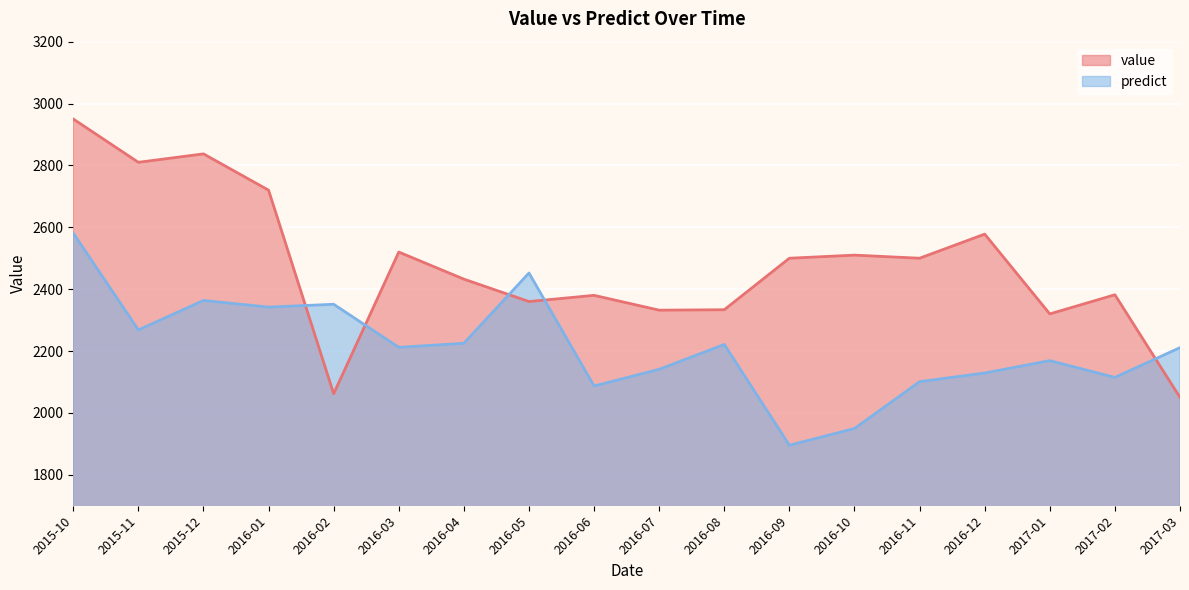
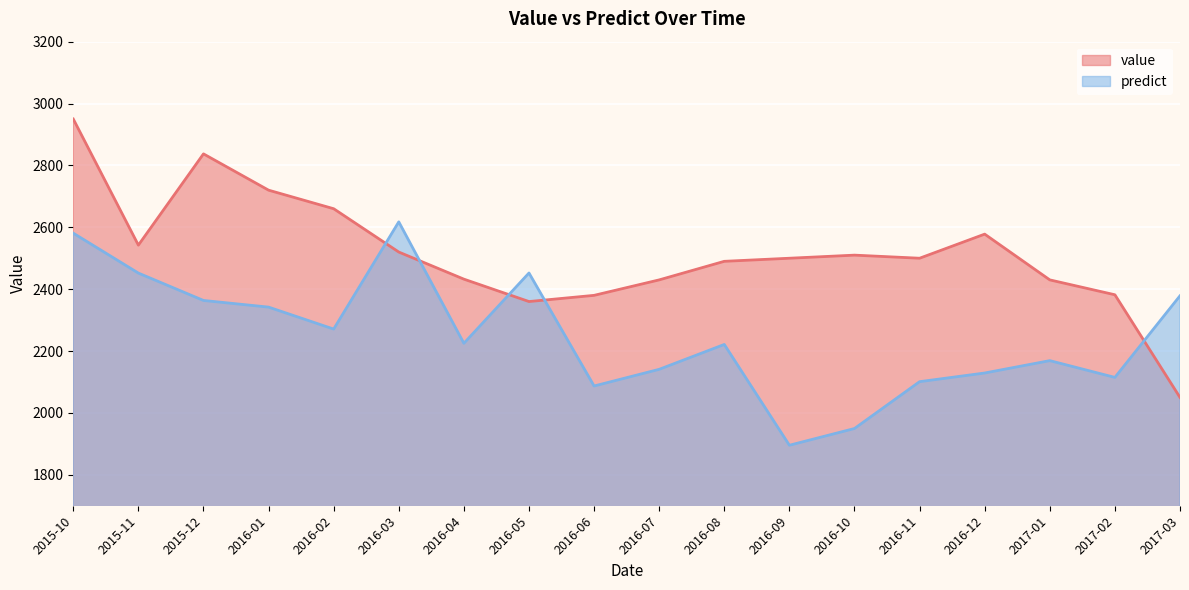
value, 2015-11: 2810 -> 2540
predict, 2015-11: 2270 -> 2450
value, 2016-02: 2060 -> 2660
predict, 2016-02: 2350 -> 2270
predict, 2016-03: 2210 -> 2620
value, 2016-07: 2330 -> 2430
value, 2016-08: 2330 -> 2490
value, 2017-01: 2320 -> 2430
predict, 2017-03: 2210 -> 2380
